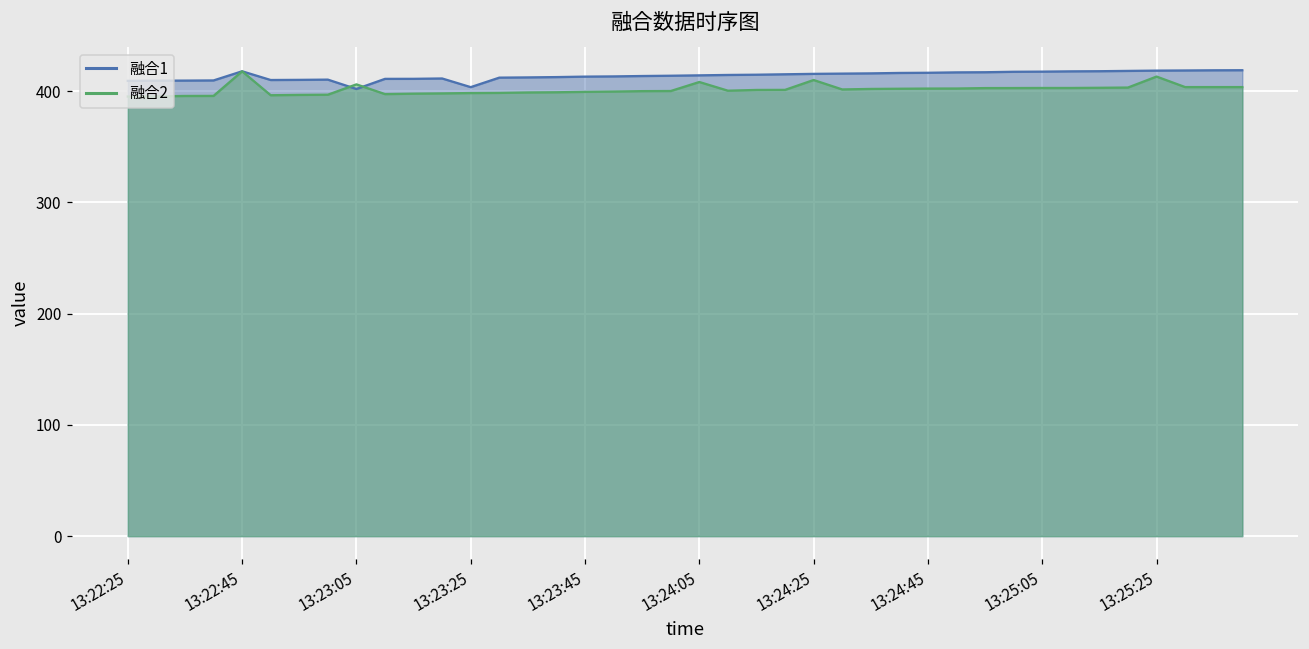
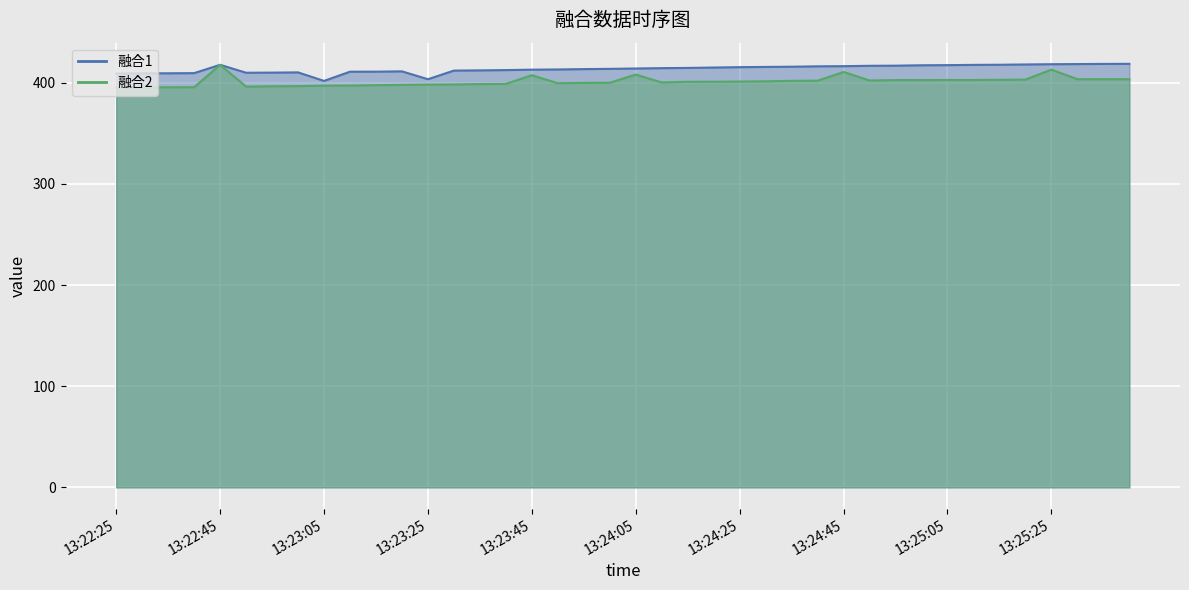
融合2, 13:23:05: 406 -> 397
融合2, 13:23:45: 399 -> 407
融合2, 13:24:25: 410 -> 401
融合2, 13:24:45: 402 -> 411
